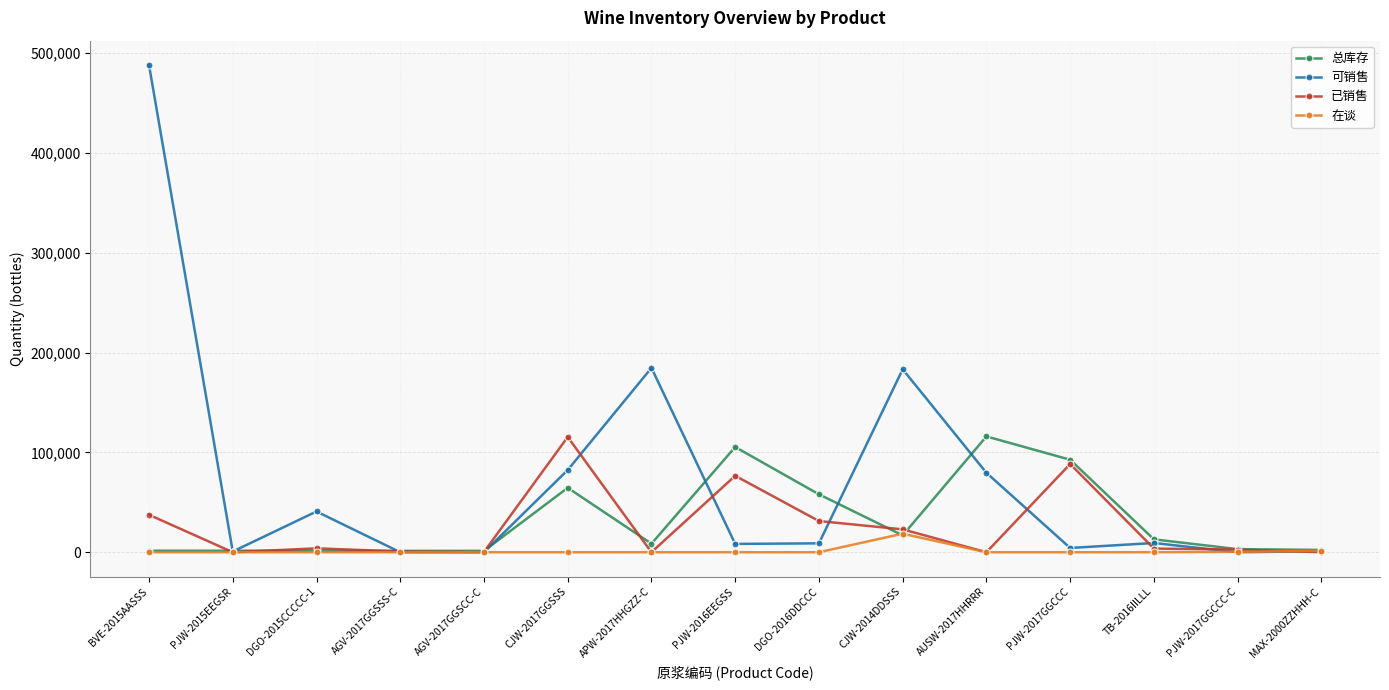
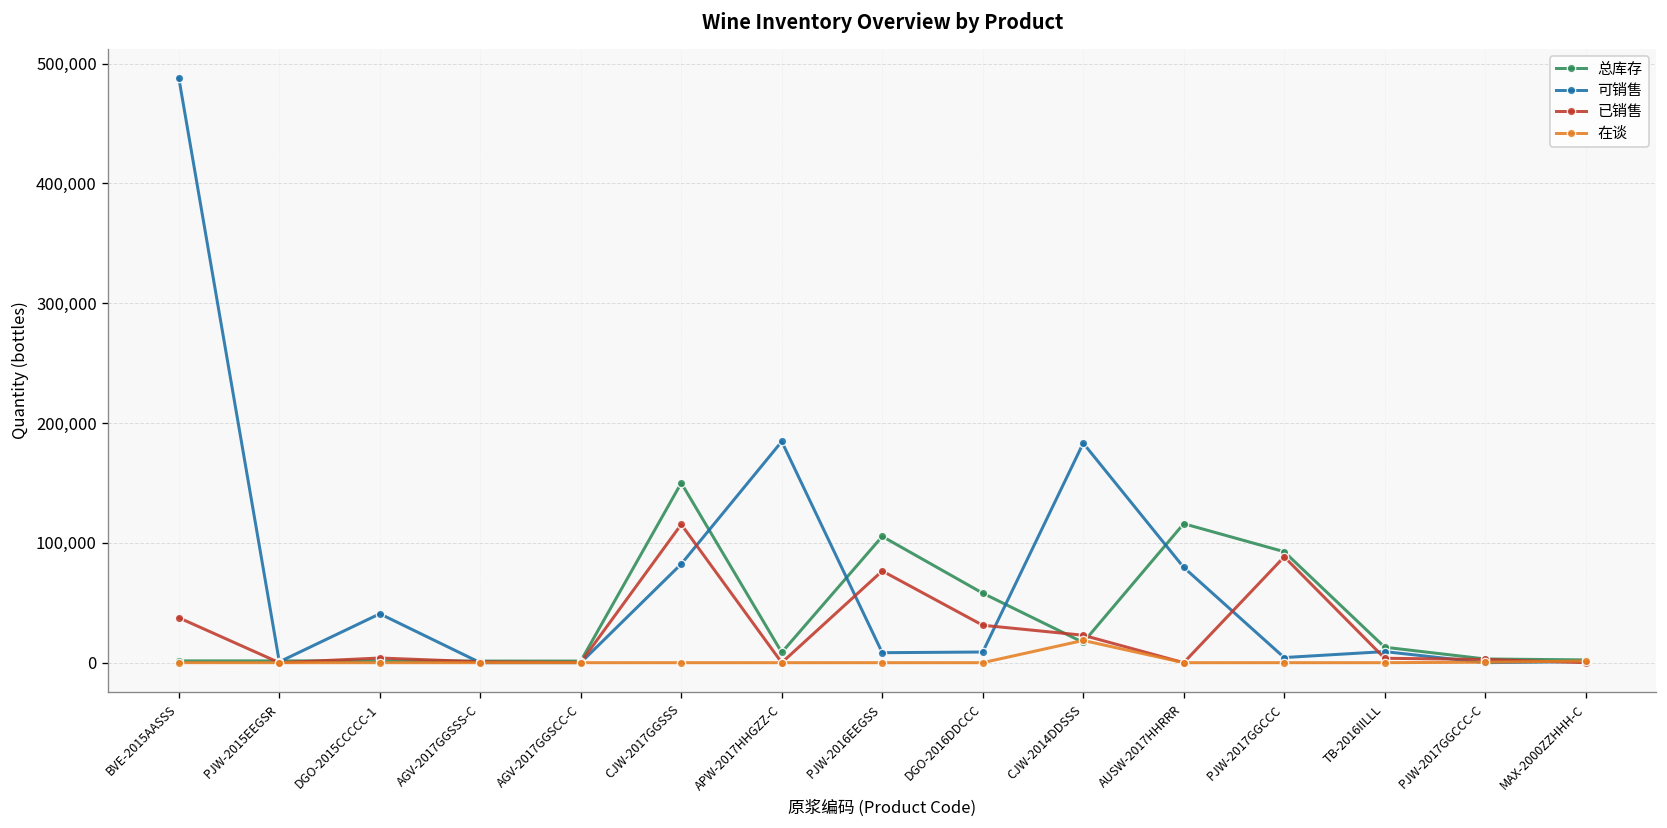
总库存, CJW-2017GGSSS: 60,000 -> 150,000
